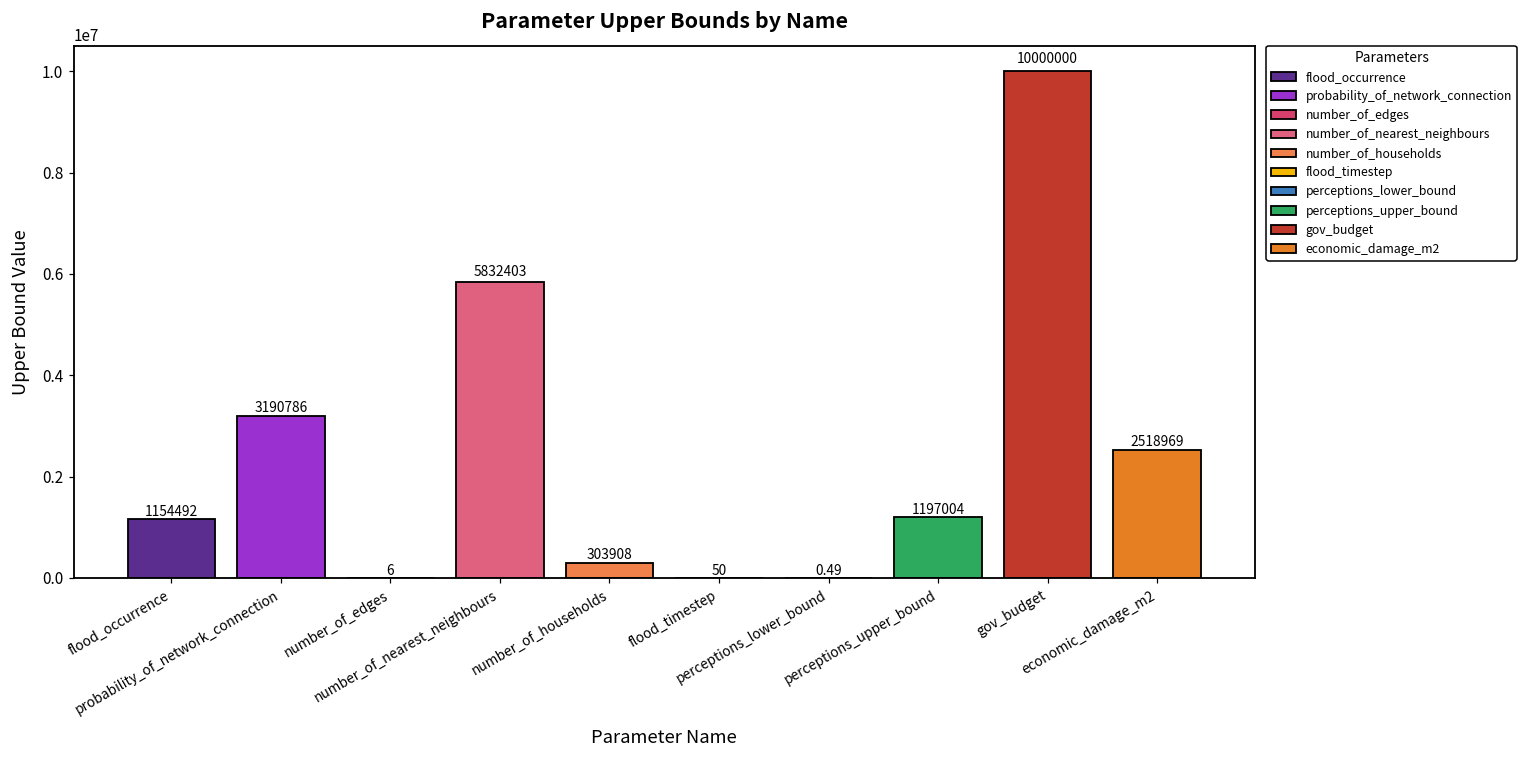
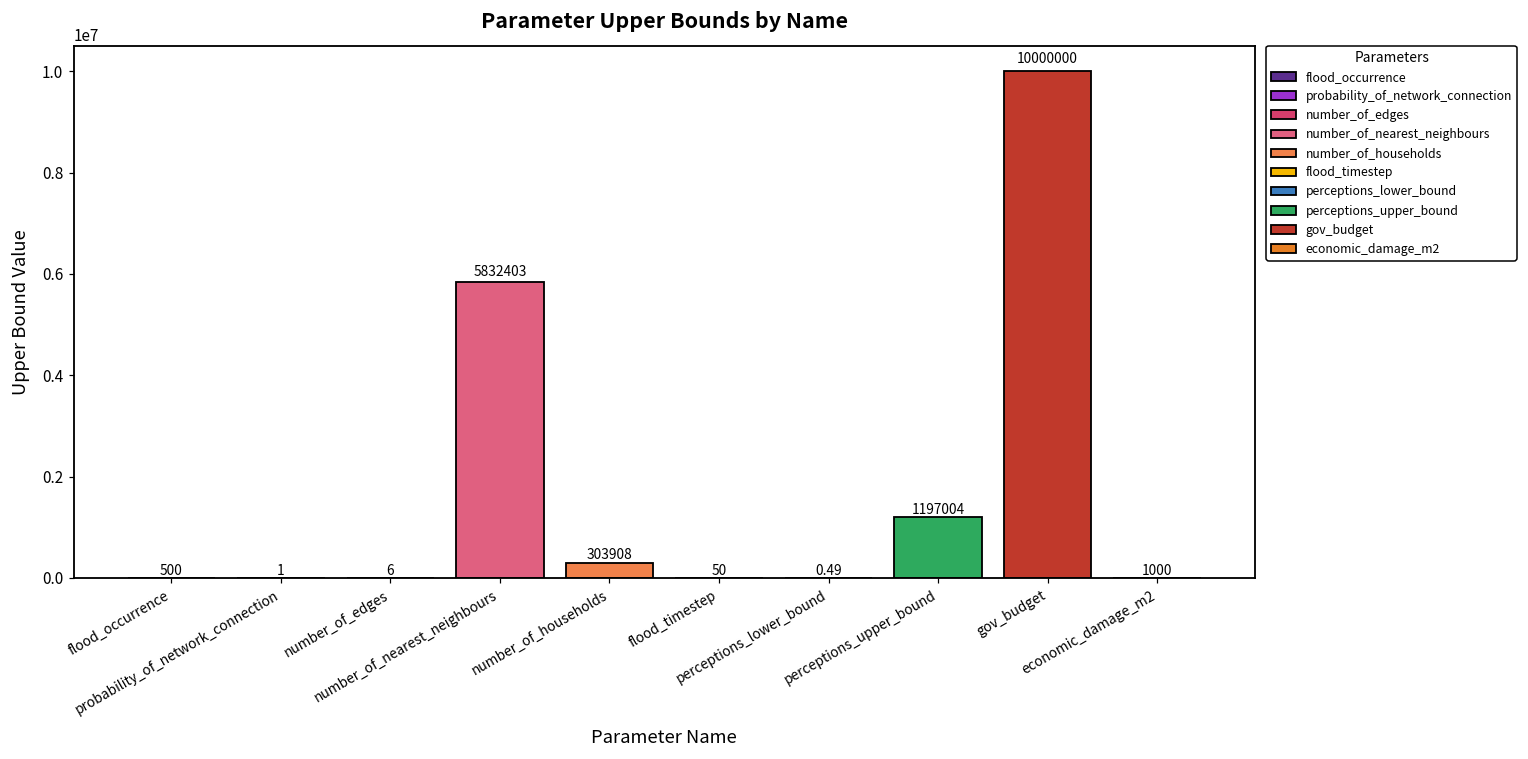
flood_occurrence: 1154492 -> 500
probability_of_network_connection: 3190786 -> 1
economic_damage_m2: 2518969 -> 1000
